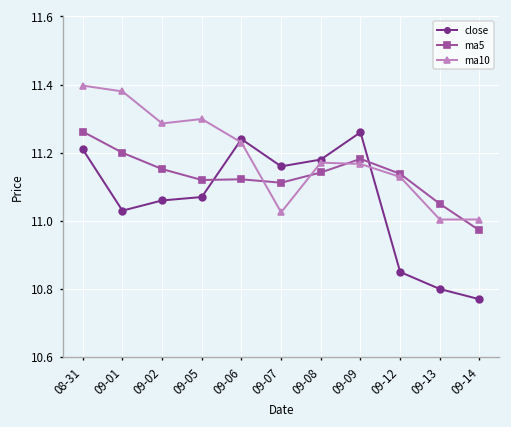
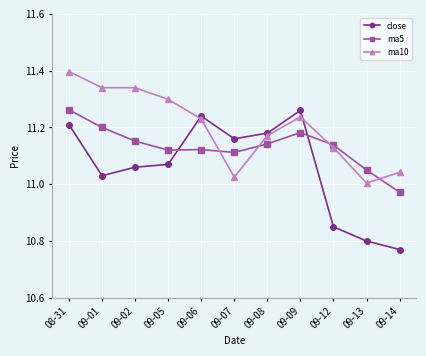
ma10, 09-01: 11.38 -> 11.34
ma10, 09-02: 11.29 -> 11.34
ma10, 09-09: 11.17 -> 11.24
ma10, 09-14: 11.00 -> 11.04
